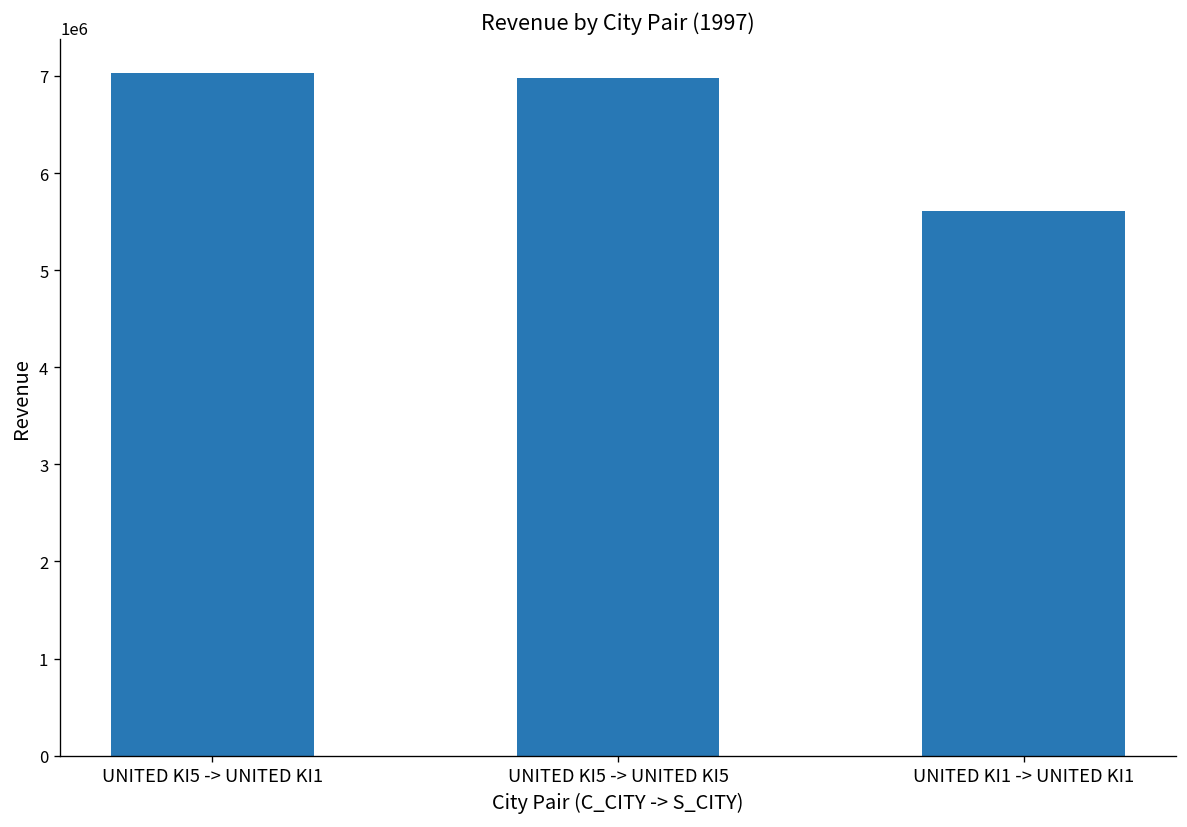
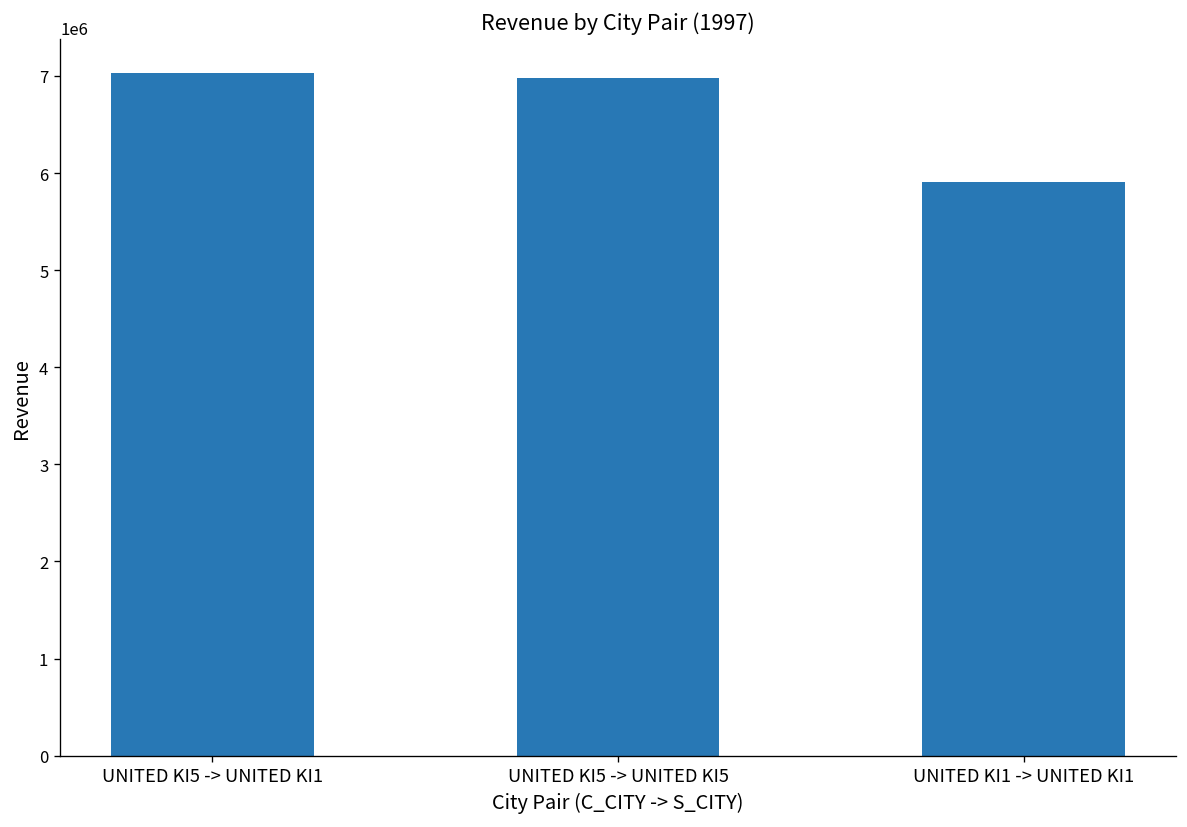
UNITED KI1 -> UNITED KI1: 5600000 -> 5900000
